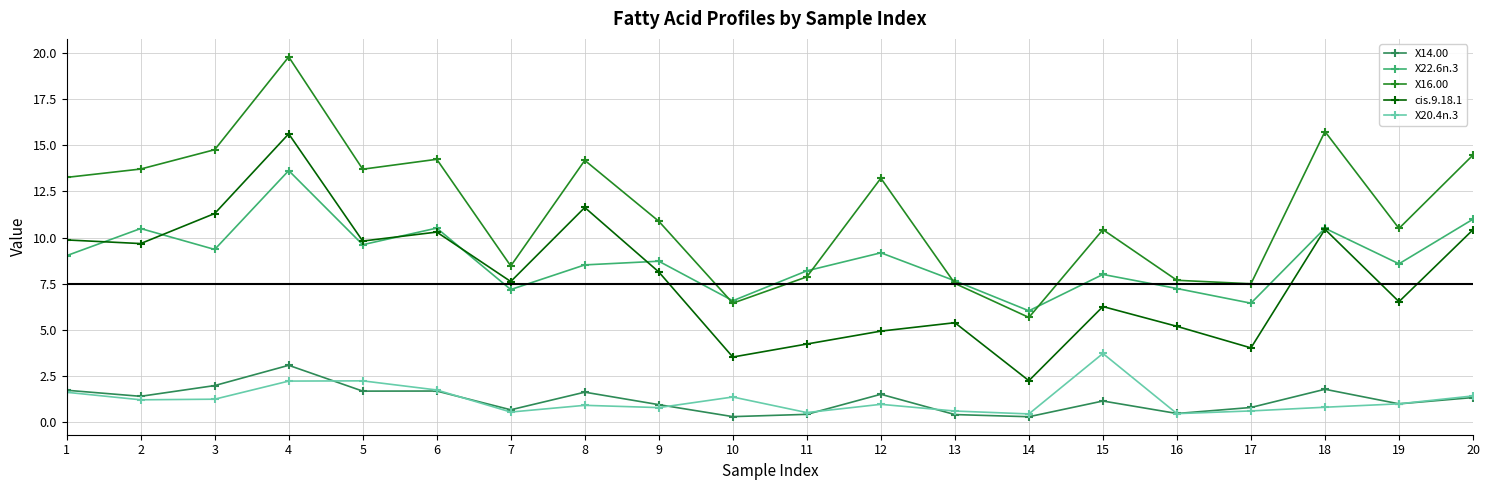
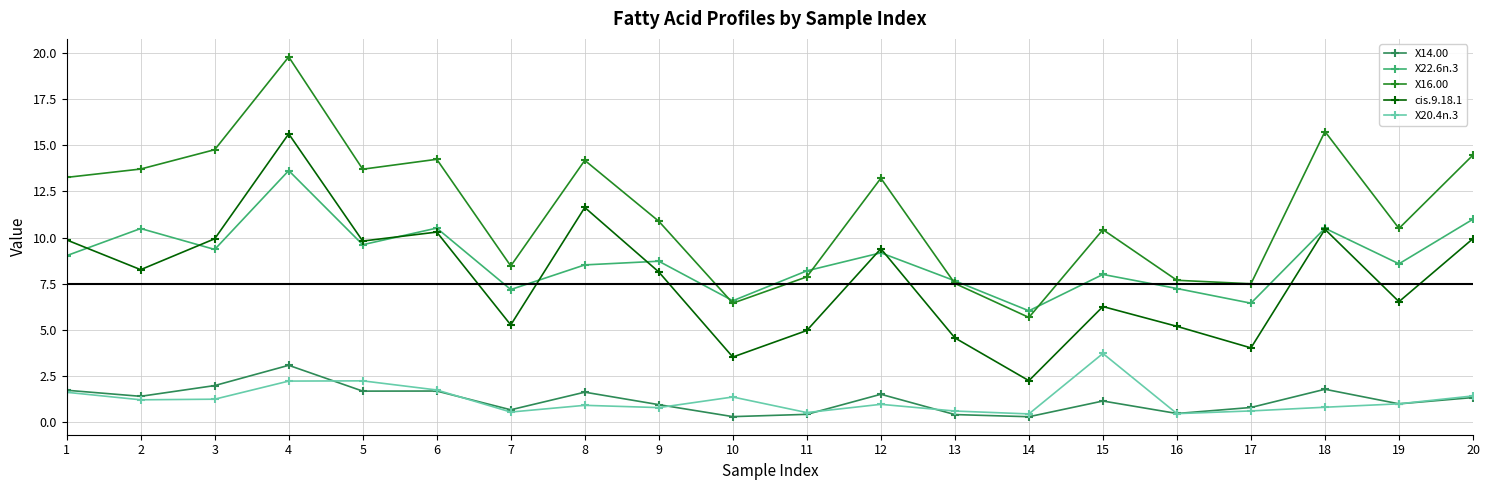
cis.9.18.1, 2: 9.7 -> 8.3
cis.9.18.1, 3: 11.3 -> 9.9
cis.9.18.1, 7: 7.6 -> 5.3
cis.9.18.1, 11: 4.2 -> 5.0
cis.9.18.1, 12: 4.9 -> 9.4
cis.9.18.1, 13: 5.4 -> 4.6
cis.9.18.1, 20: 10.4 -> 9.9
